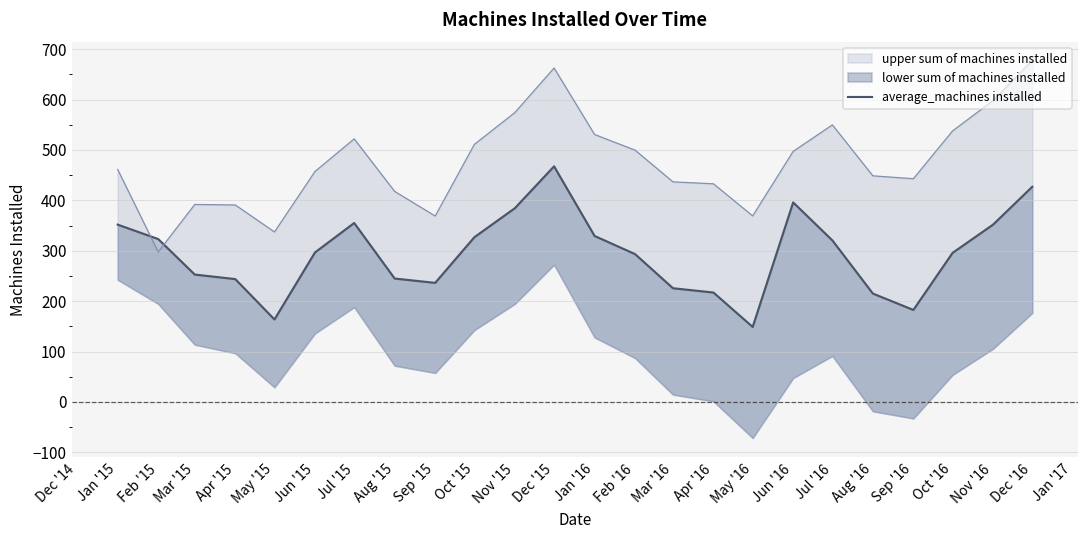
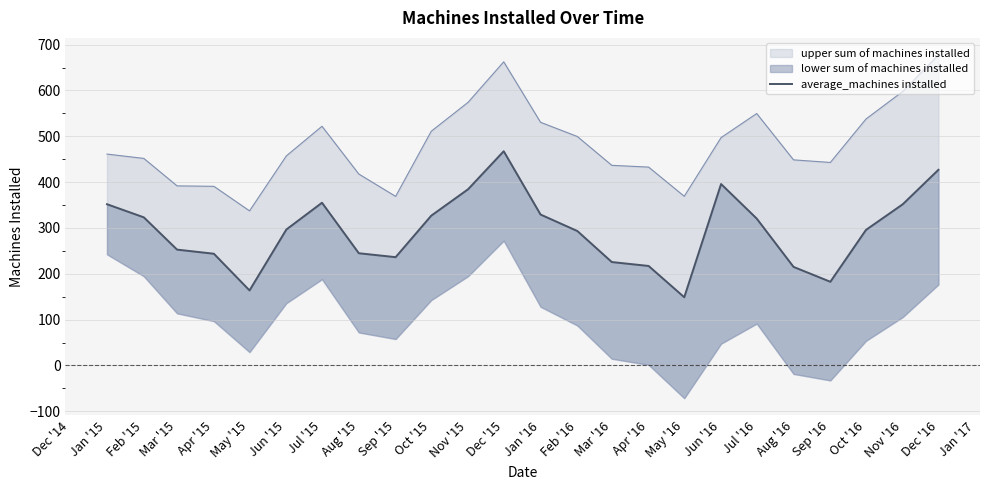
upper sum of machines installed, Feb '15: 300 -> 450
